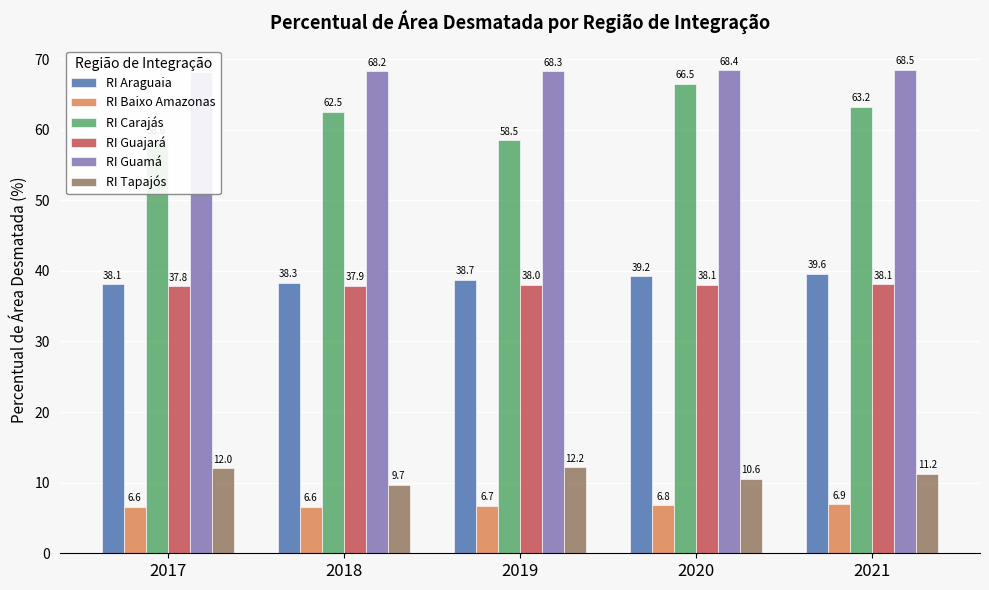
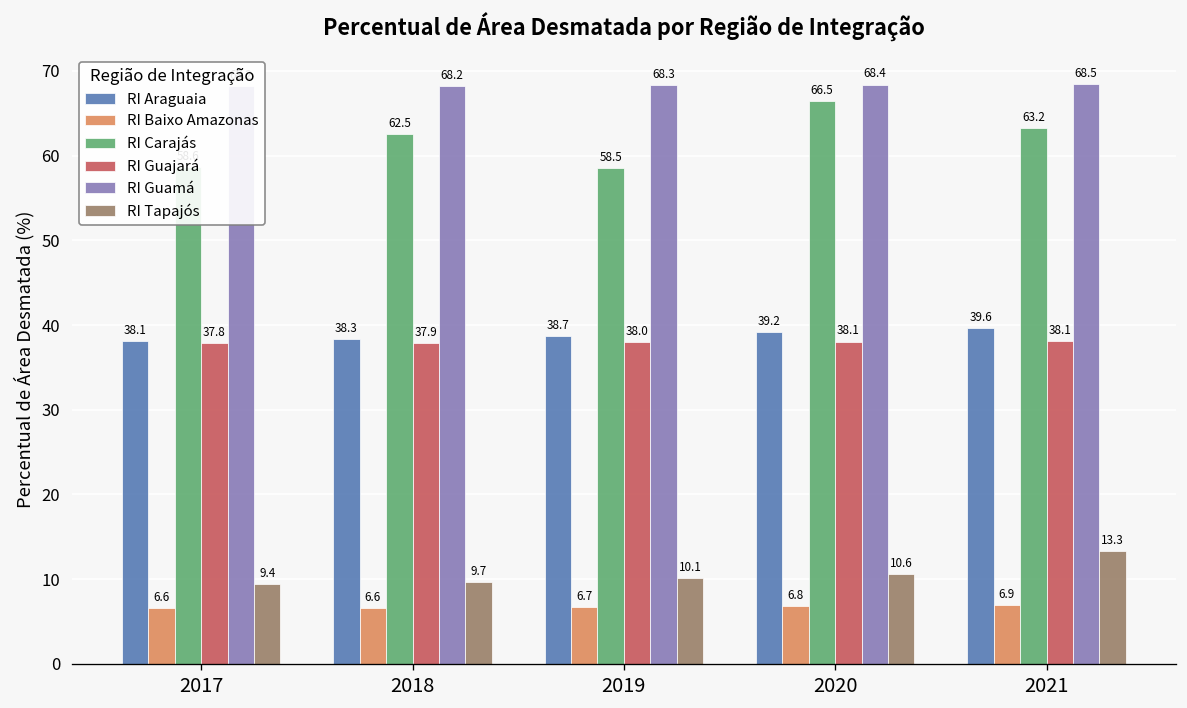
RI Tapajós, 2017: 12.0 -> 9.4
RI Tapajós, 2019: 12.2 -> 10.1
RI Tapajós, 2021: 11.2 -> 13.3
